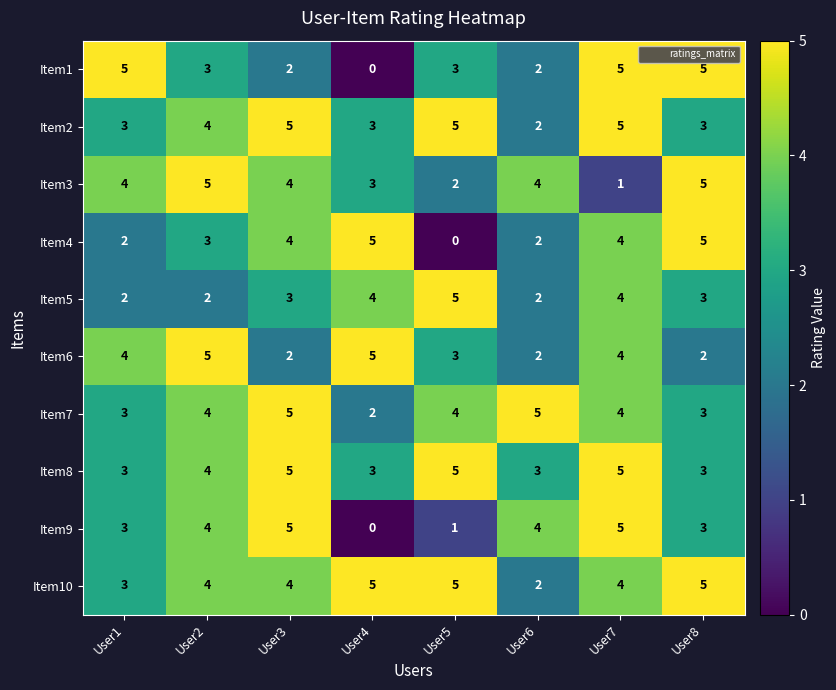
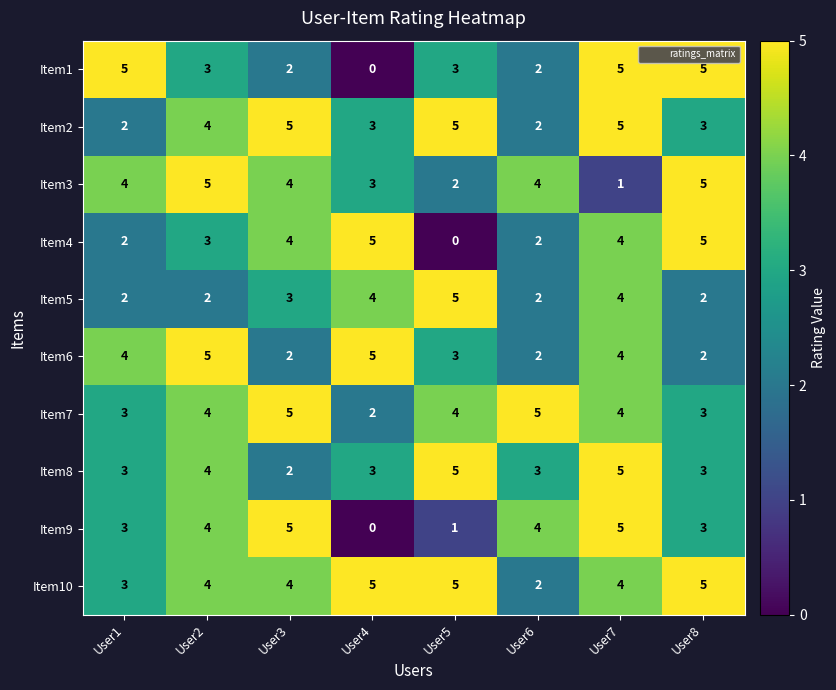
Item2, User1: 3 -> 2
Item5, User8: 3 -> 2
Item8, User3: 5 -> 2
